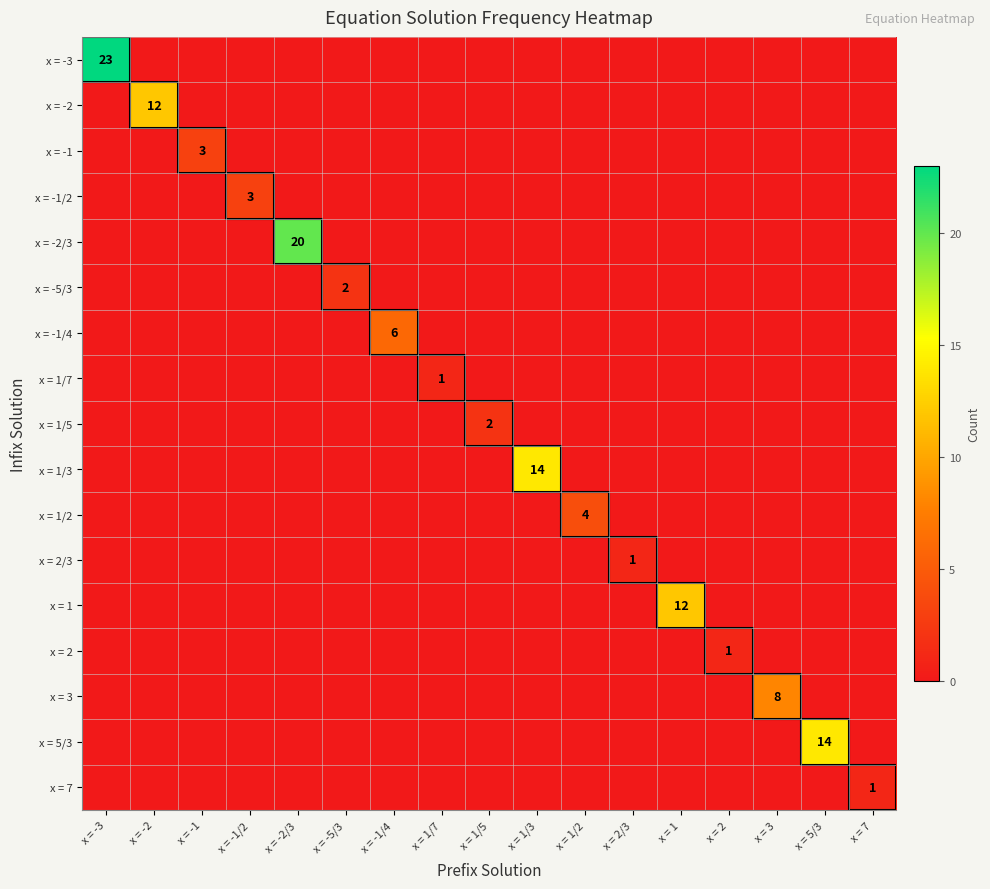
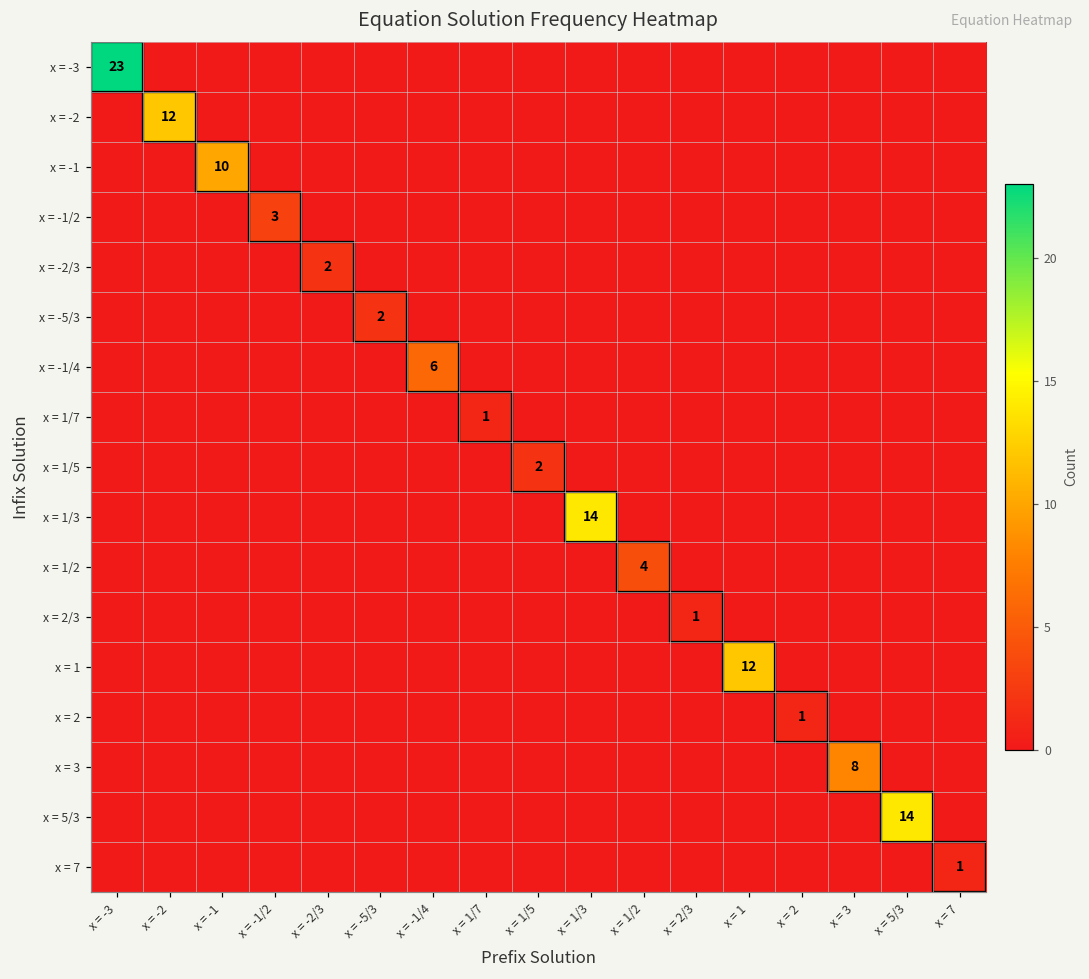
x = -1, x = -1: 3 -> 10
x = -2/3, x = -2/3: 20 -> 2
